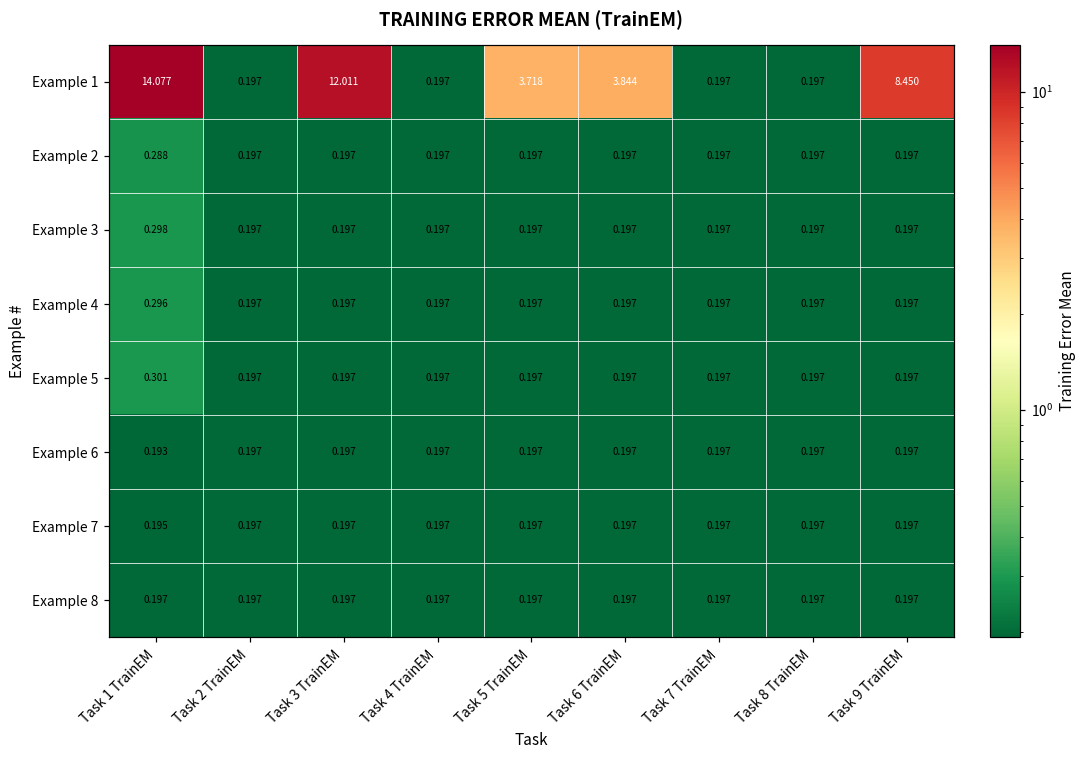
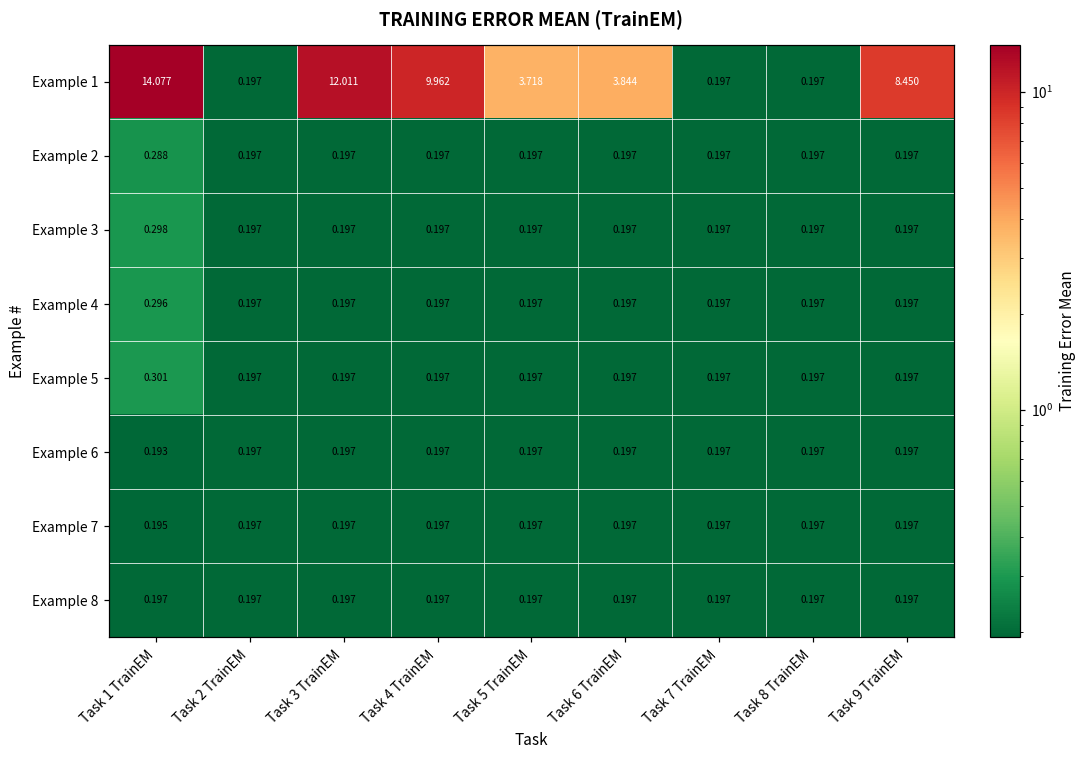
Example 1, Task 4 TrainEM: 0.197 -> 9.962
